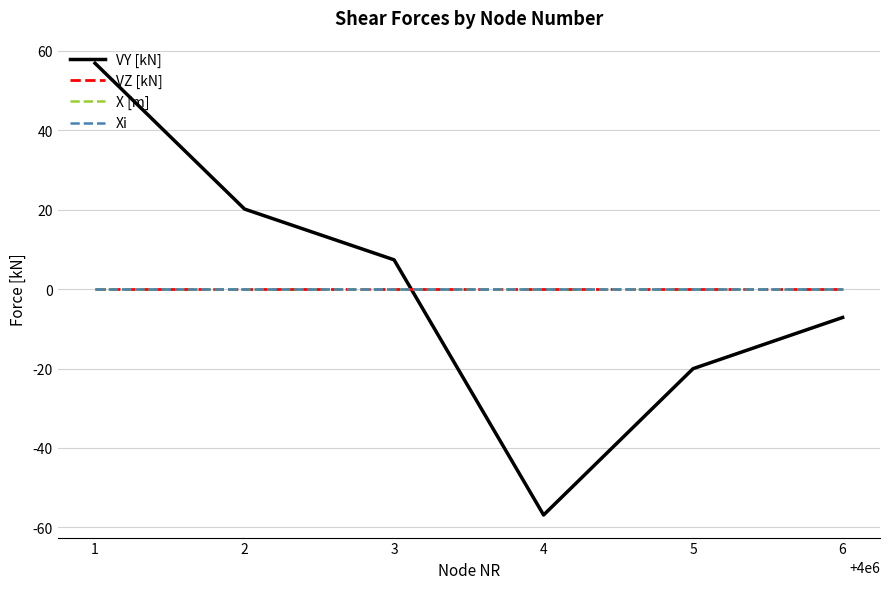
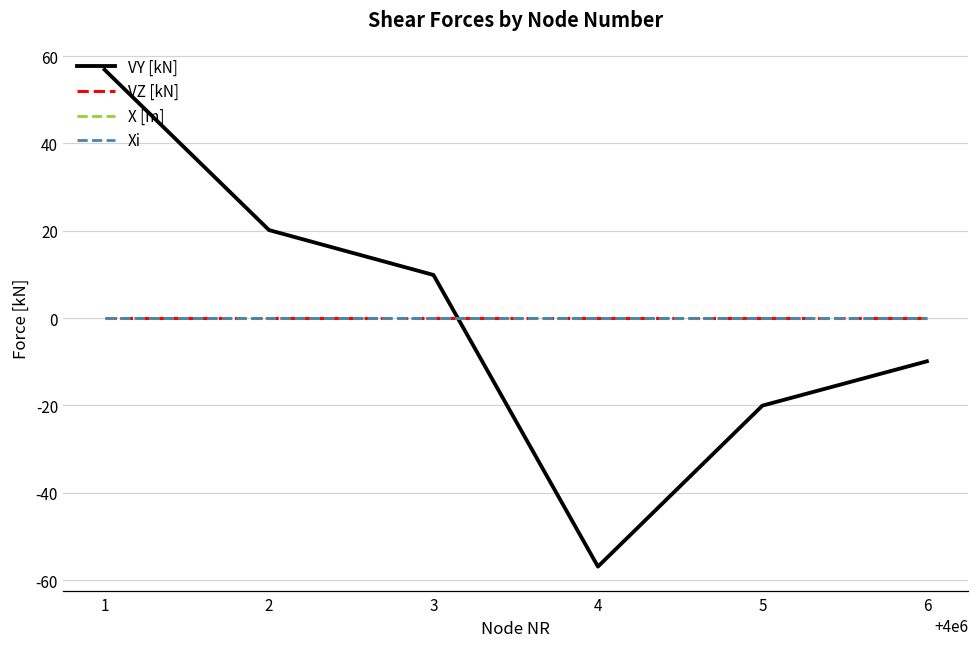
VY [kN], 3: 7 -> 10
VY [kN], 6: -7 -> -10
